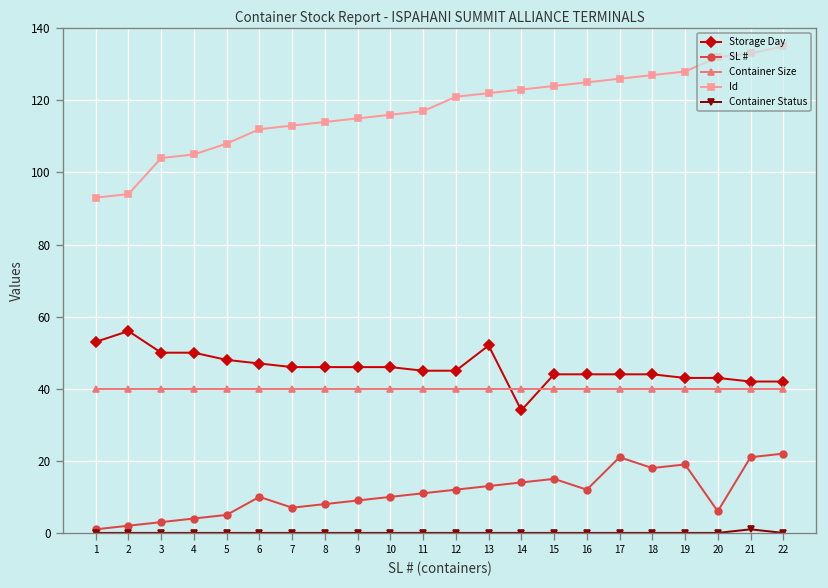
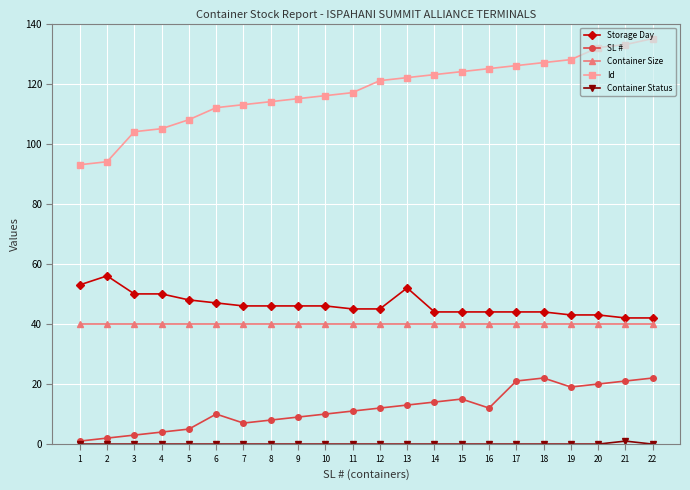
Storage Day, 14: 34 -> 44
SL #, 18: 18 -> 22
SL #, 20: 6 -> 20
